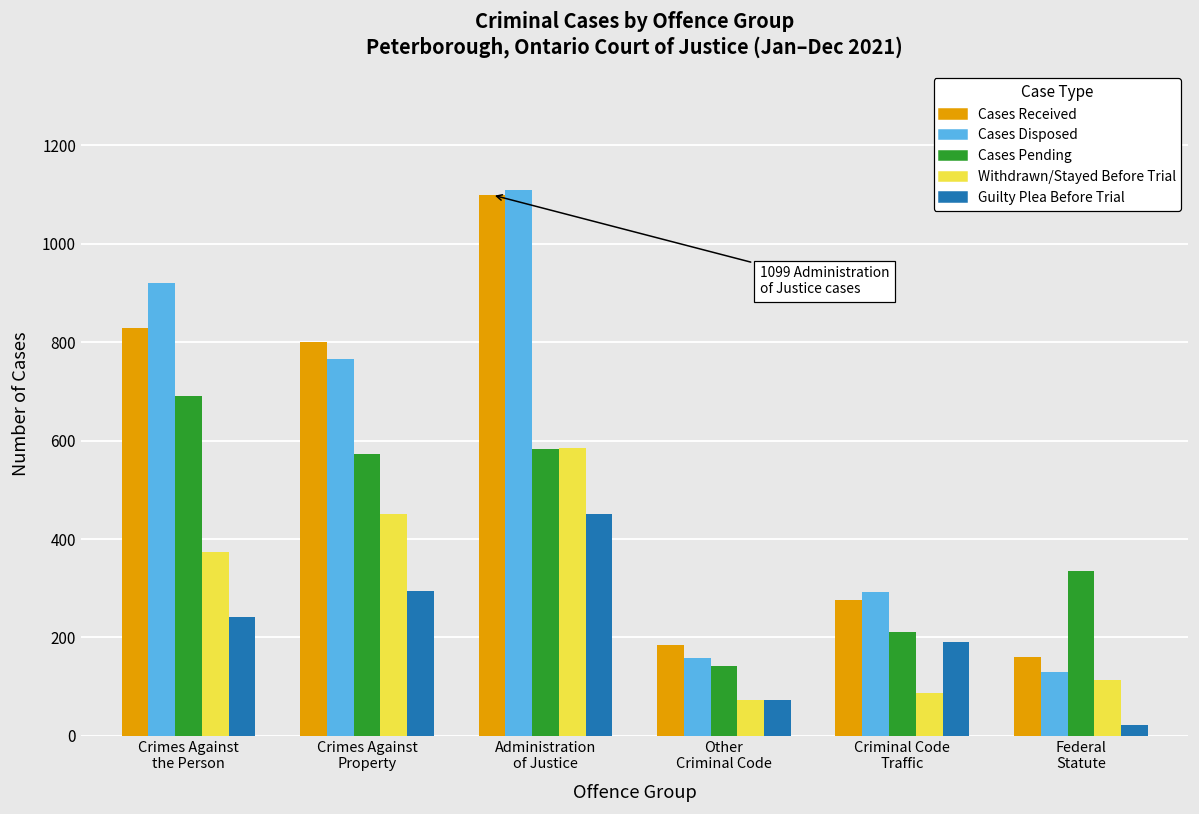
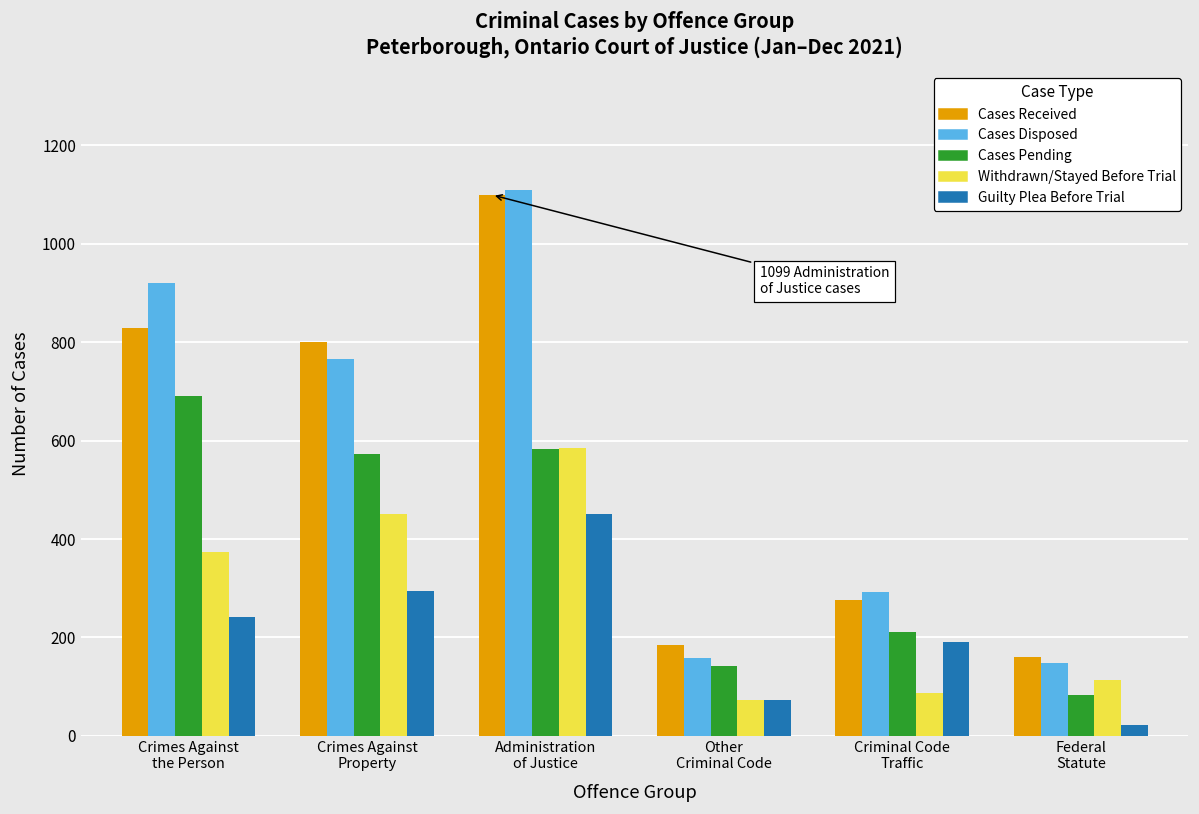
Cases Disposed, Federal Statute: 130 -> 150
Cases Pending, Federal Statute: 330 -> 80
